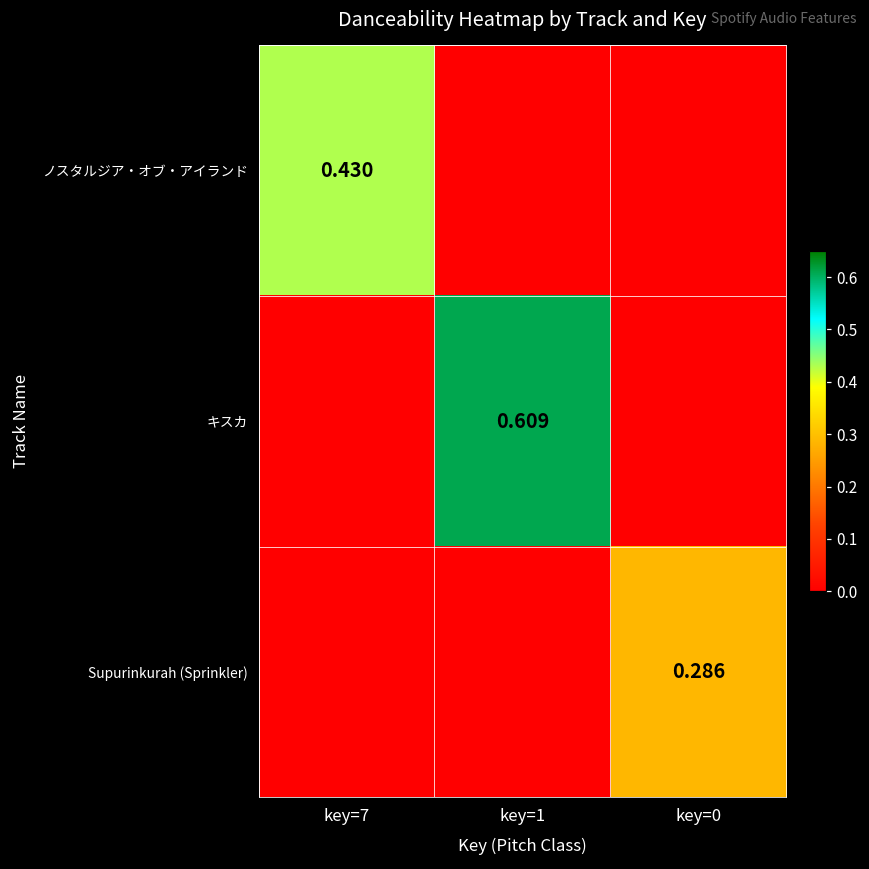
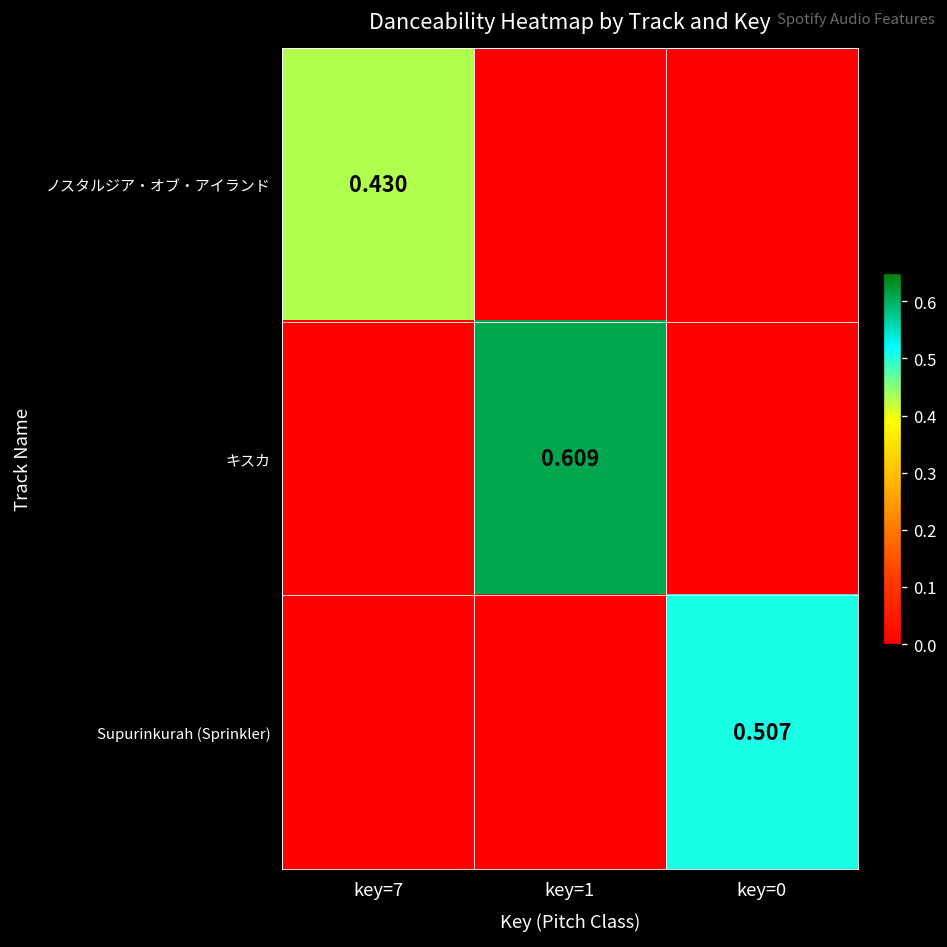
Supurinkurah (Sprinkler), key=0: 0.286 -> 0.507
